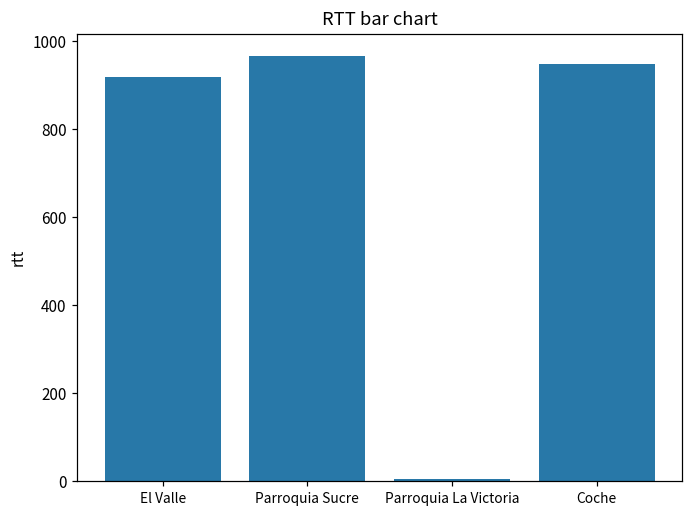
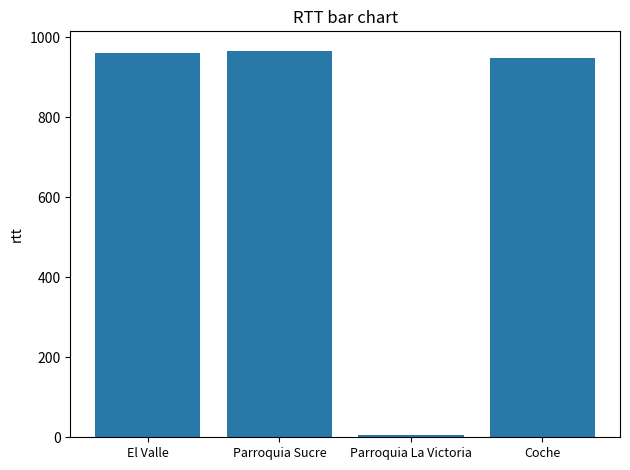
El Valle: 920 -> 960
